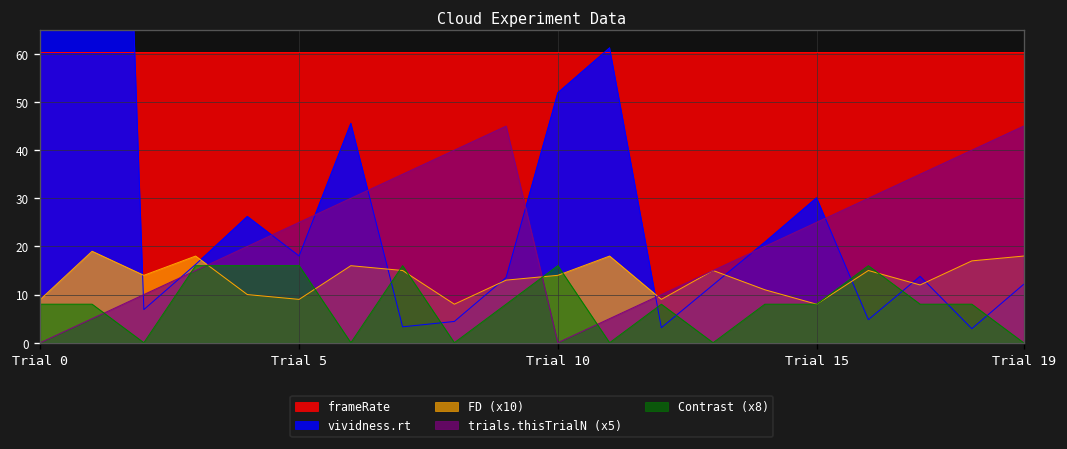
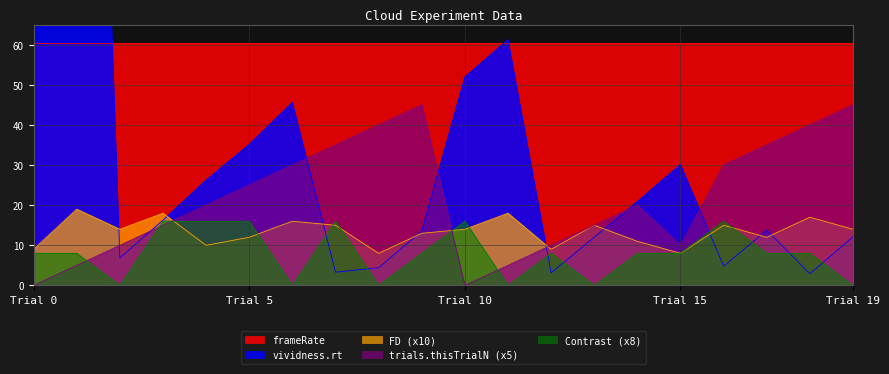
vividness.rt, Trial 5: 18 -> 35
FD (x10), Trial 5: 9 -> 12
trials.thisTrialN (x5), Trial 15: 25 -> 10
FD (x10), Trial 19: 18 -> 14
